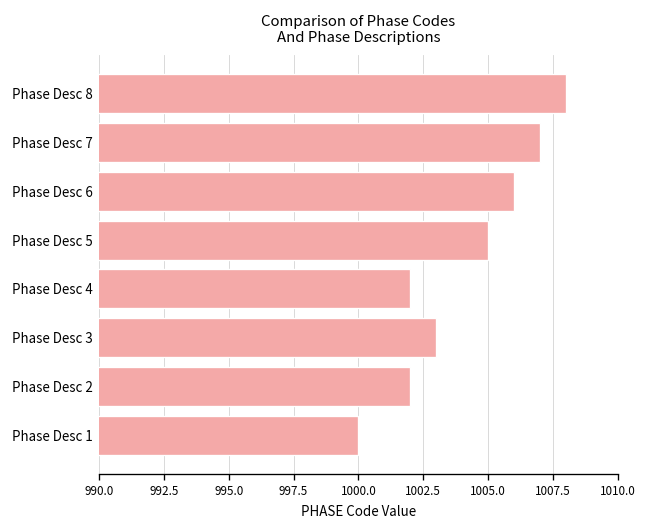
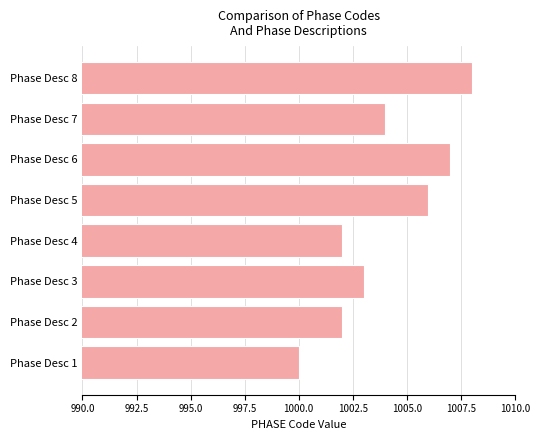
Phase Desc 7: 1007 -> 1004
Phase Desc 6: 1006 -> 1007
Phase Desc 5: 1005 -> 1006
